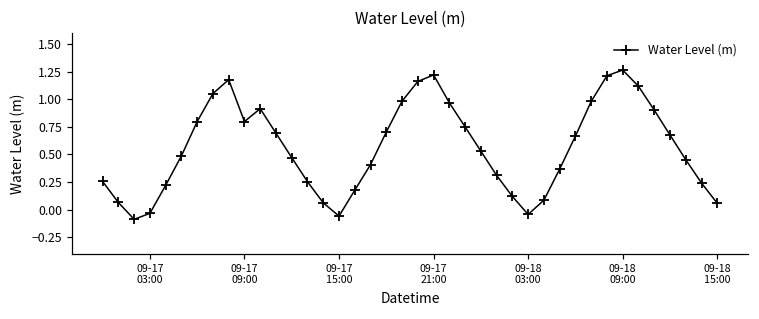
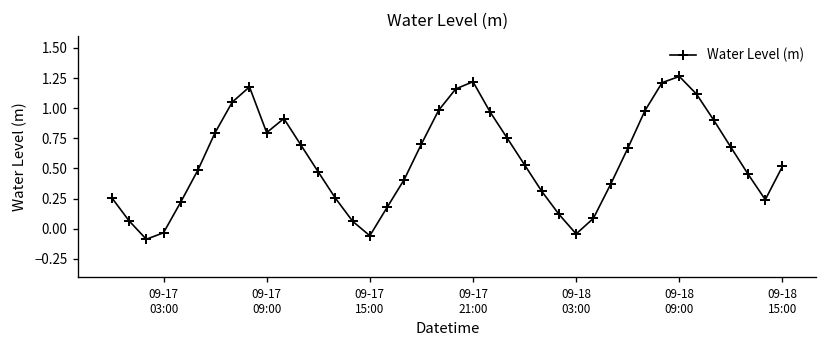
09-18 15:00: 0.06 -> 0.52
